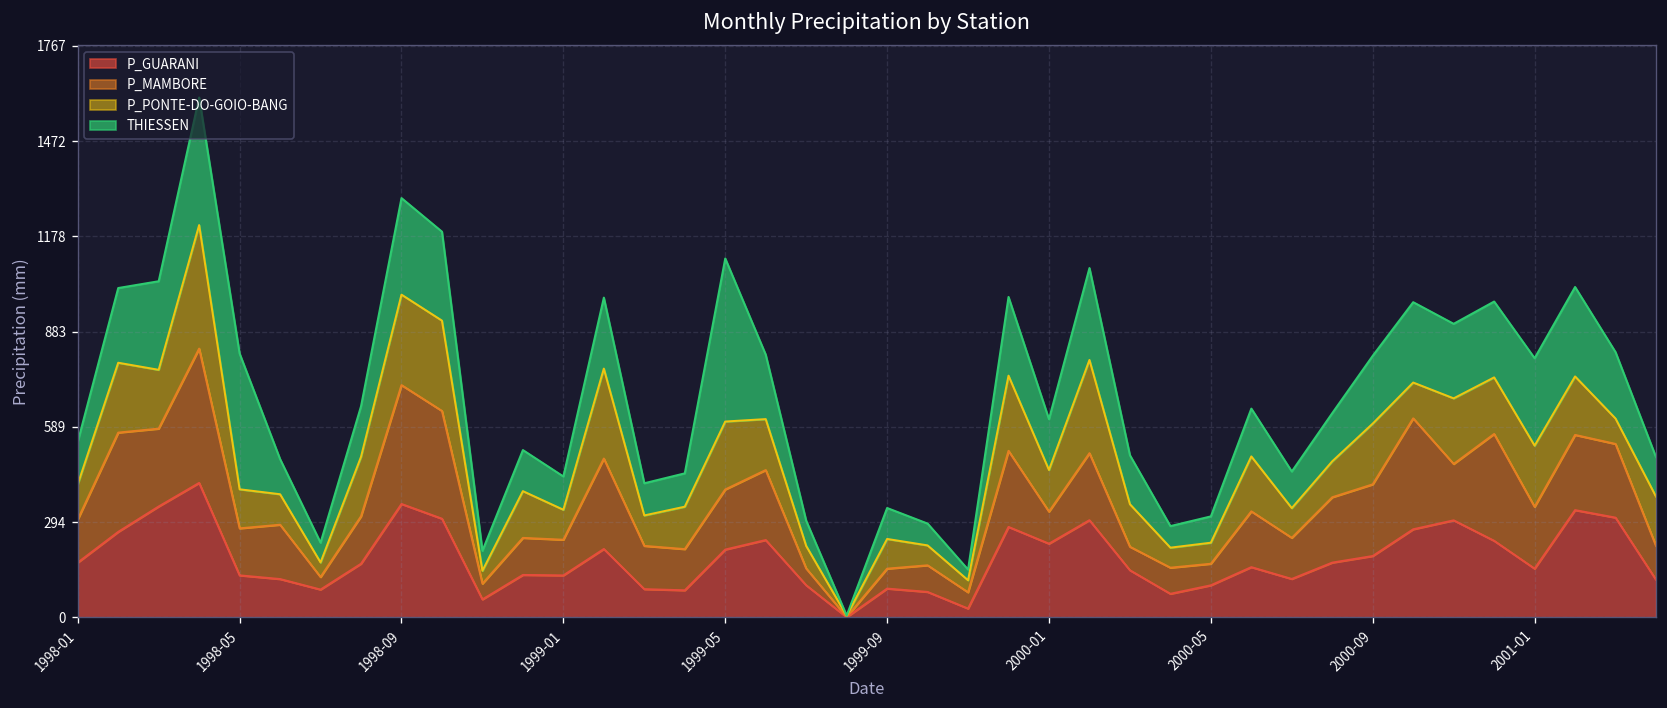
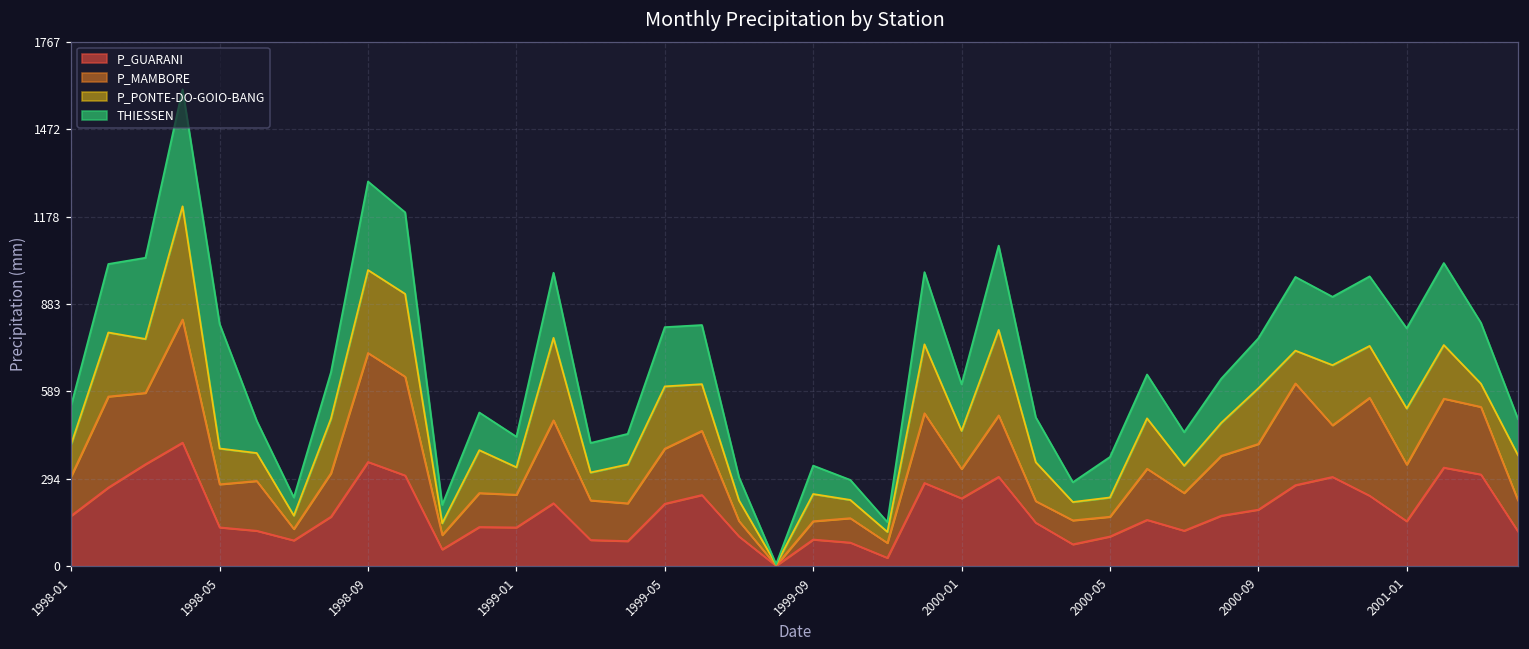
THIESSEN, 1999-05: 500 -> 200
THIESSEN, 2000-05: 80 -> 140
THIESSEN, 2000-09: 210 -> 170
